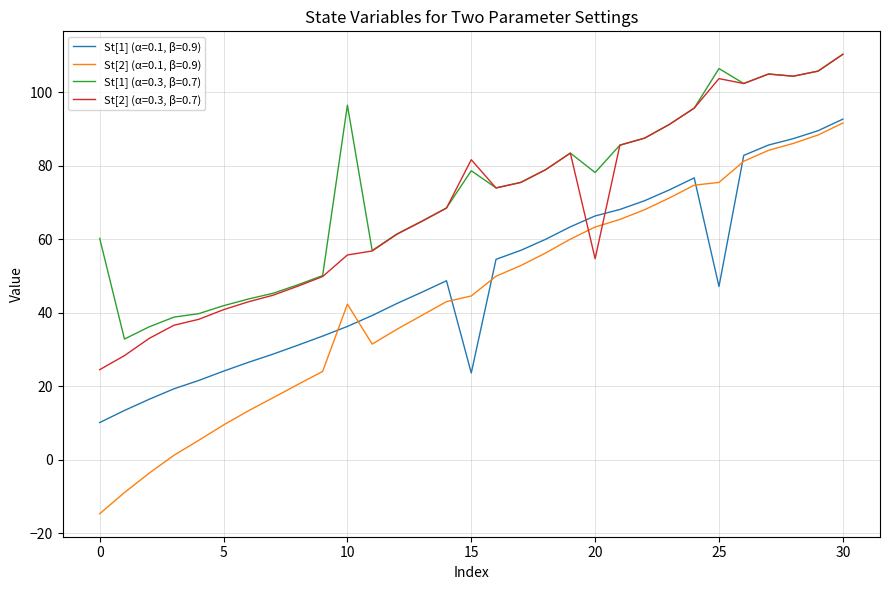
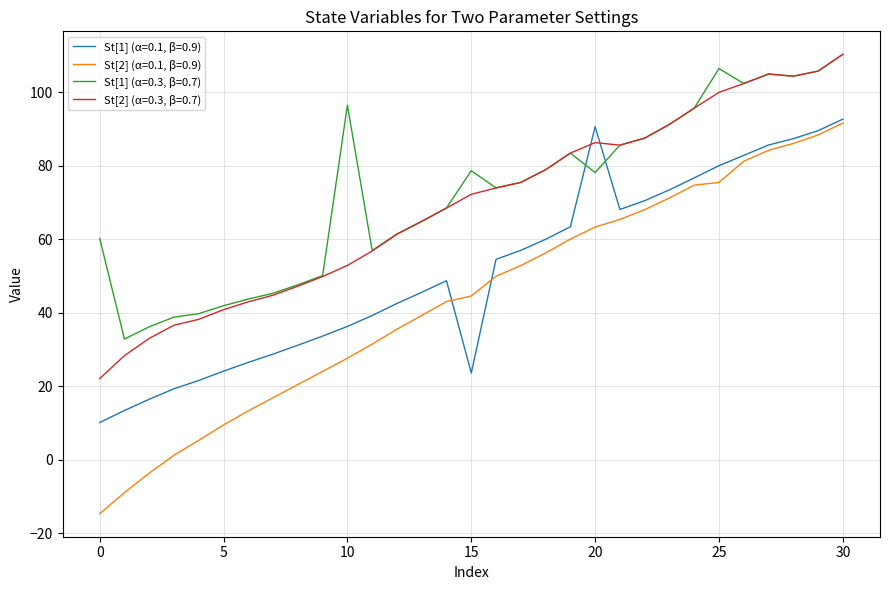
St[2] (α=0.3, β=0.7), 0: 25 -> 22
St[2] (α=0.1, β=0.9), 10: 42 -> 28
St[2] (α=0.3, β=0.7), 10: 56 -> 53
St[2] (α=0.3, β=0.7), 15: 82 -> 72
St[1] (α=0.1, β=0.9), 20: 66 -> 91
St[2] (α=0.3, β=0.7), 20: 55 -> 86
St[1] (α=0.1, β=0.9), 25: 47 -> 80
St[2] (α=0.3, β=0.7), 25: 104 -> 100
